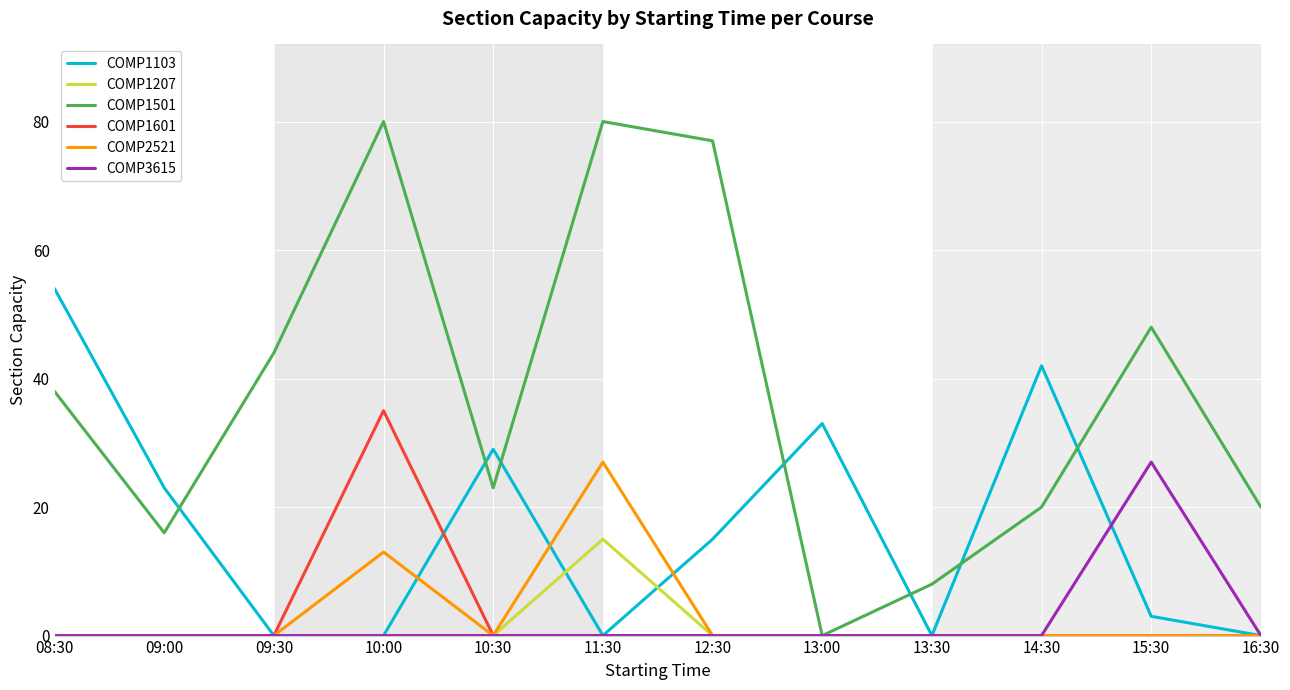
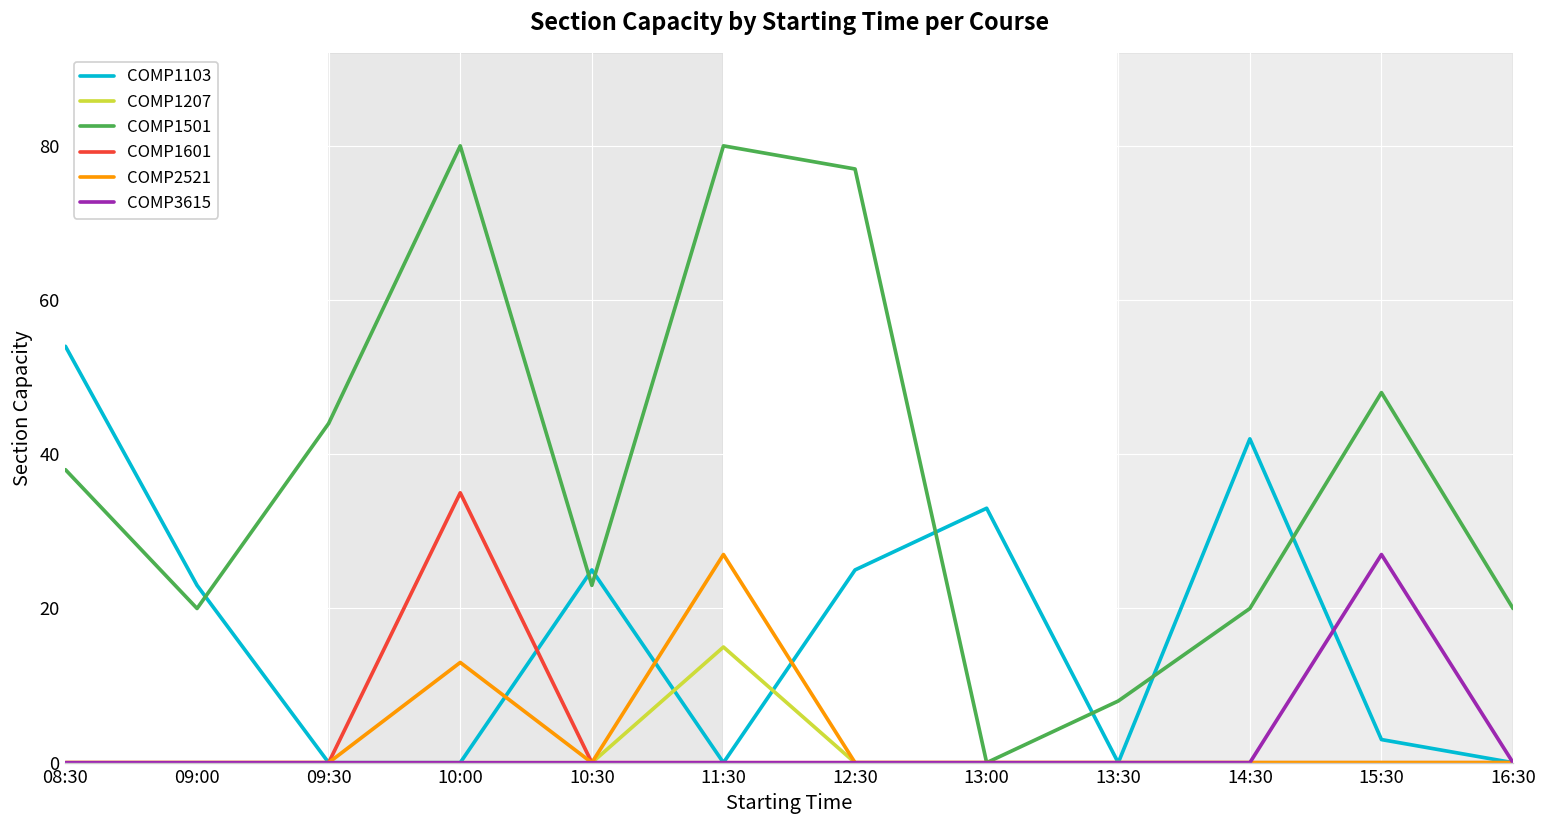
COMP1501, 09:00: 16 -> 20
COMP1103, 10:30: 29 -> 25
COMP1103, 12:30: 15 -> 25
